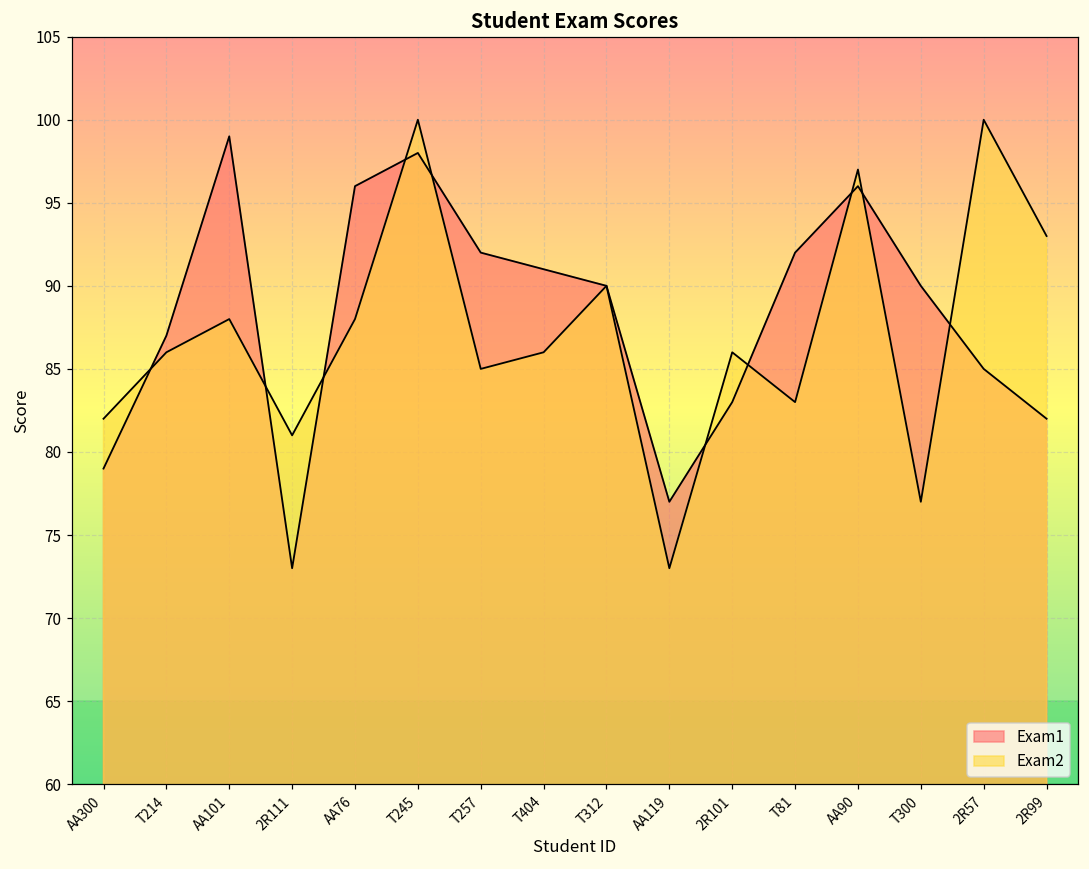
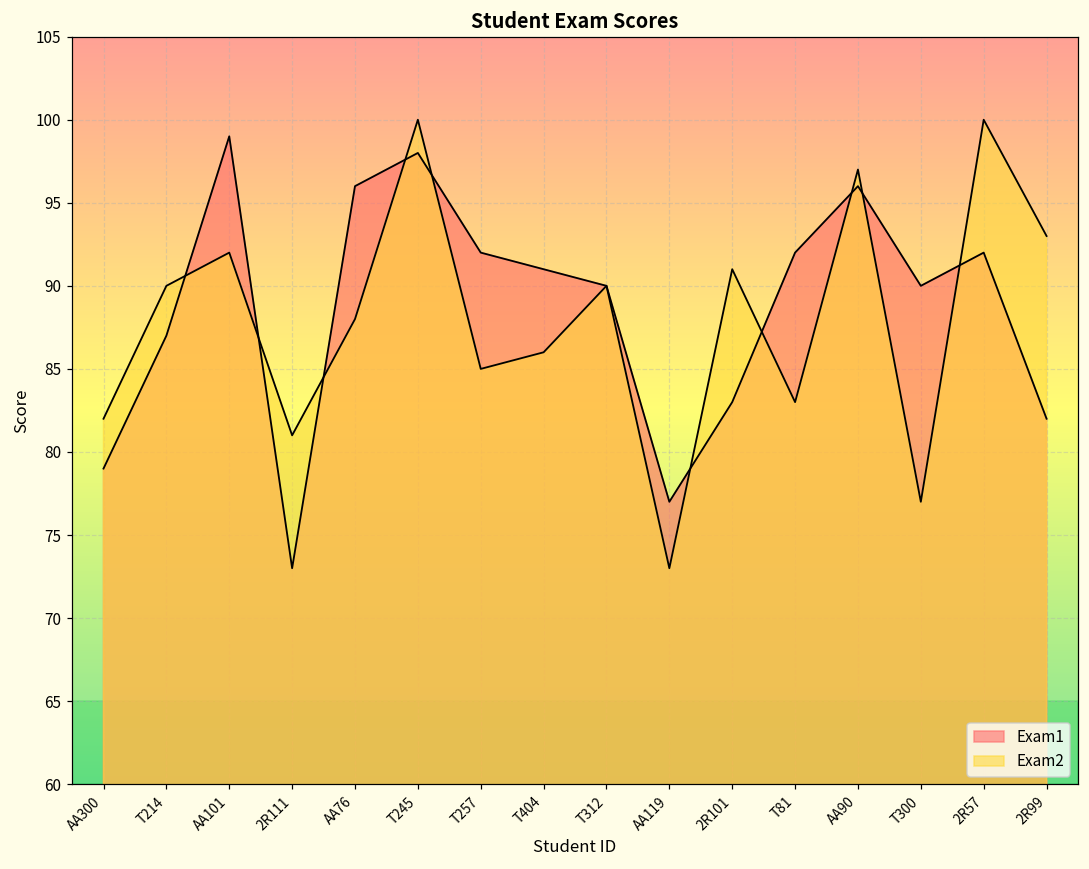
Exam2, T214: 86 -> 90
Exam2, AA101: 88 -> 92
Exam2, 2R101: 86 -> 91
Exam1, 2R57: 85 -> 92
